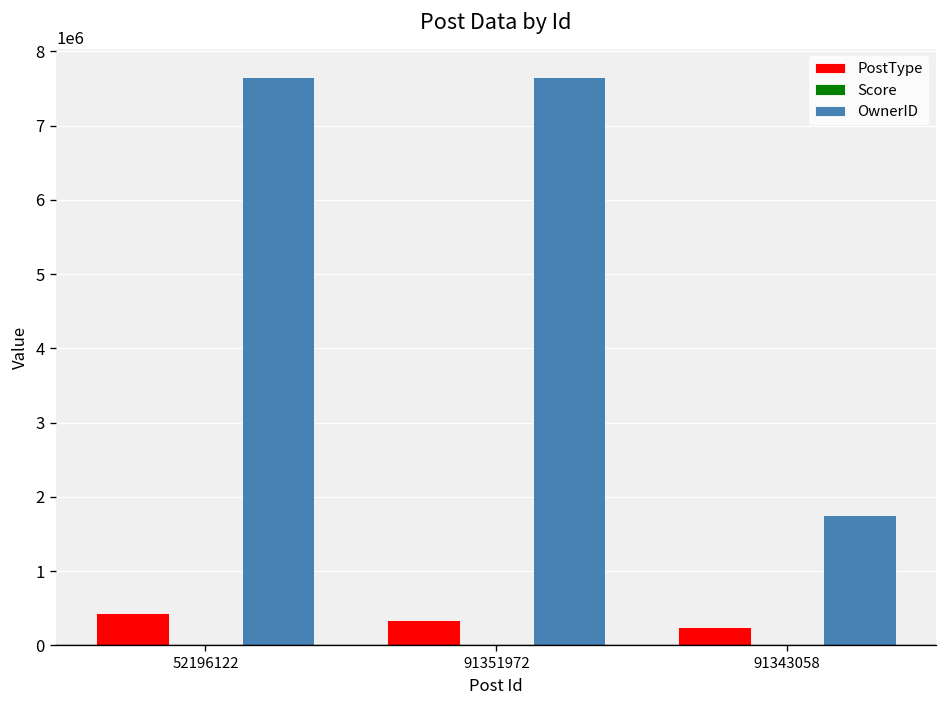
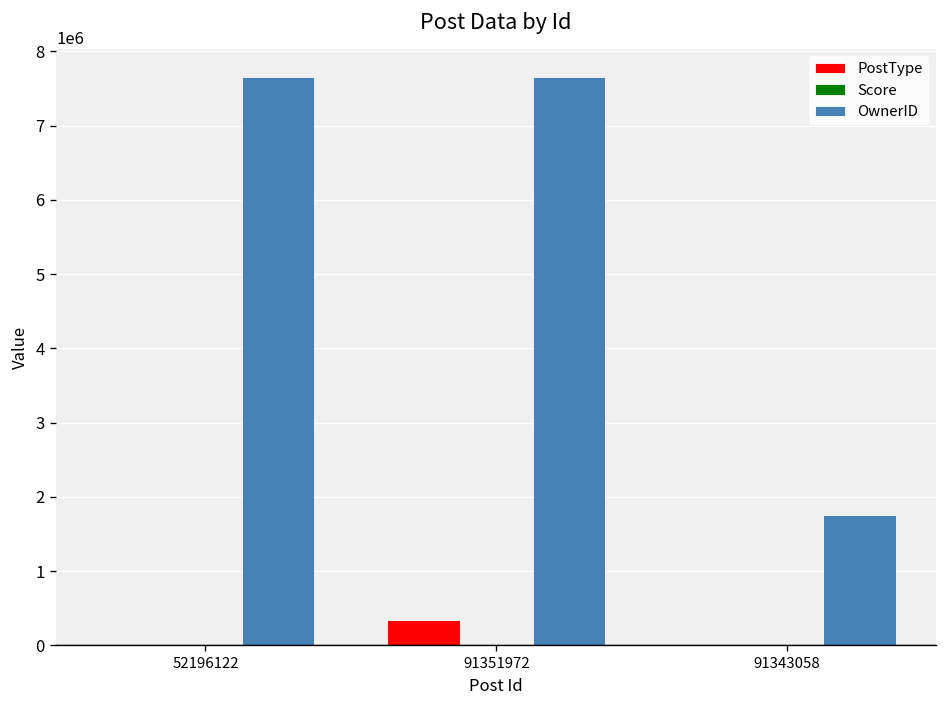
PostType, 52196122: 400000 -> 0
PostType, 91343058: 200000 -> 0
